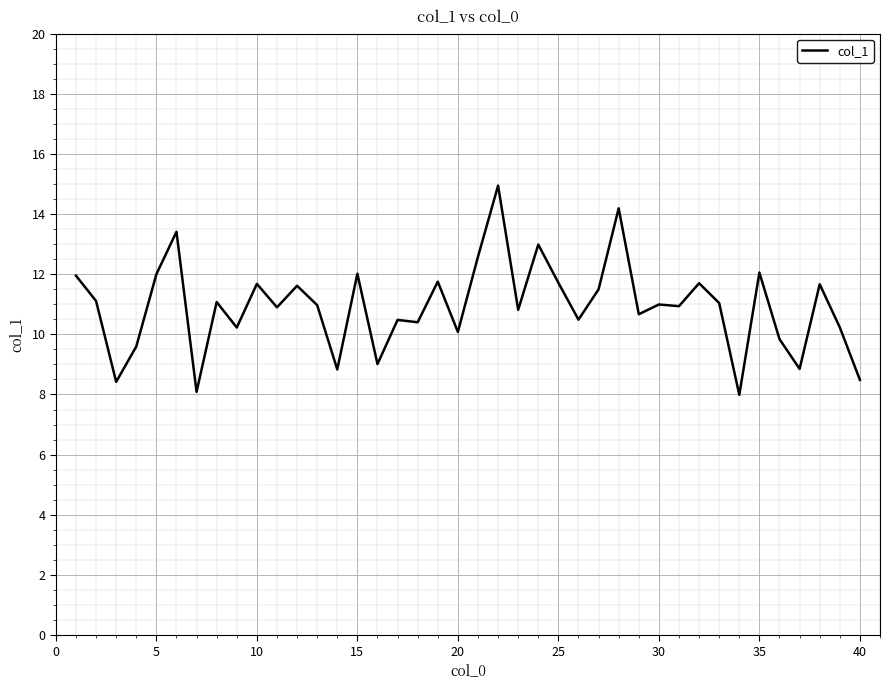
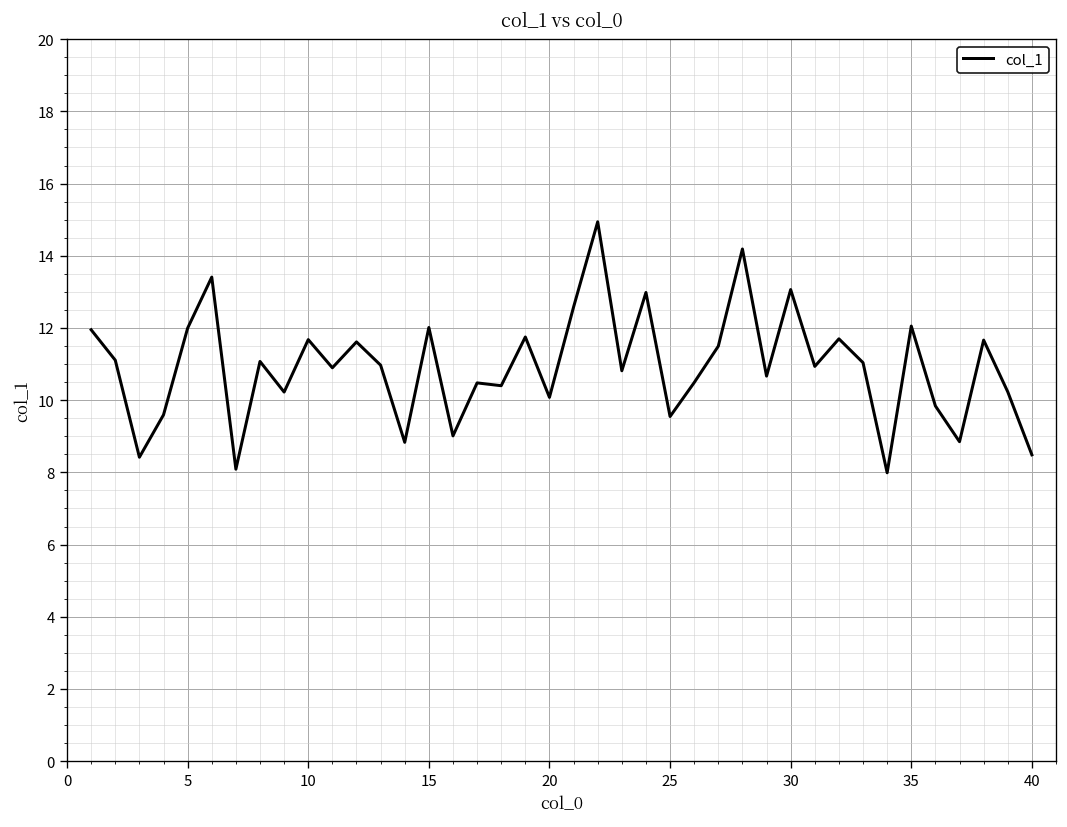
25: 11.7 -> 9.5
30: 11.0 -> 13.1
